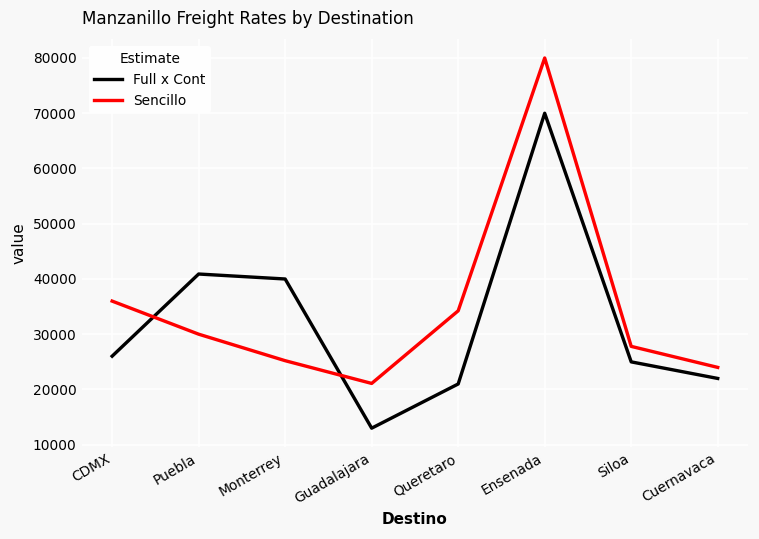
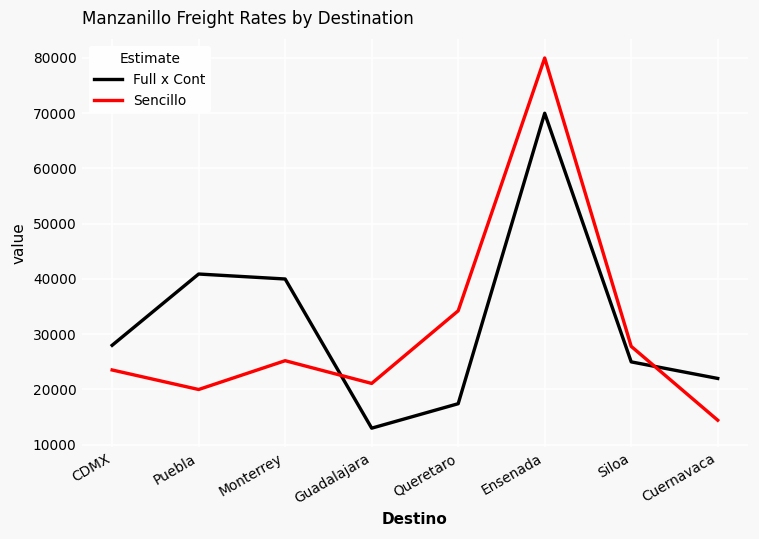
Full x Cont, CDMX: 26000 -> 28000
Sencillo, CDMX: 36000 -> 24000
Sencillo, Puebla: 30000 -> 20000
Full x Cont, Queretaro: 21000 -> 17000
Sencillo, Cuernavaca: 24000 -> 14000
